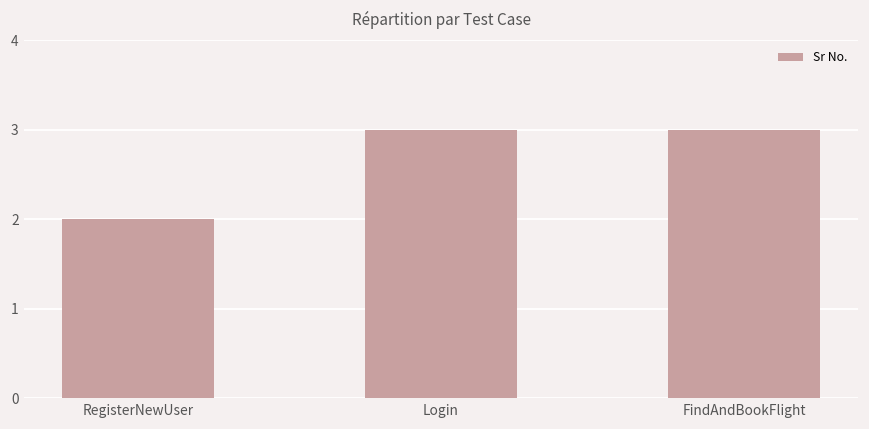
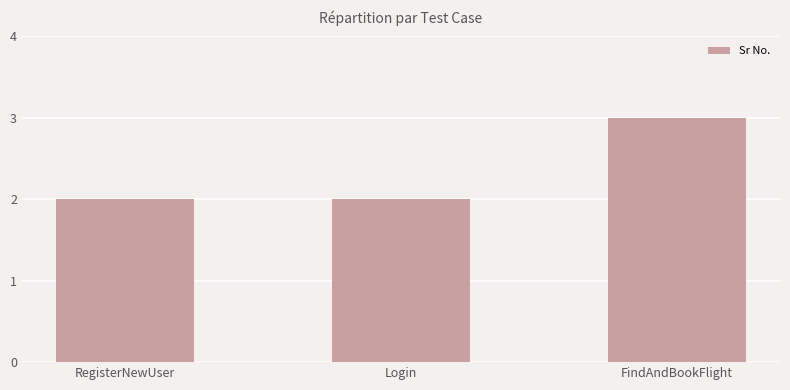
Login: 3 -> 2
